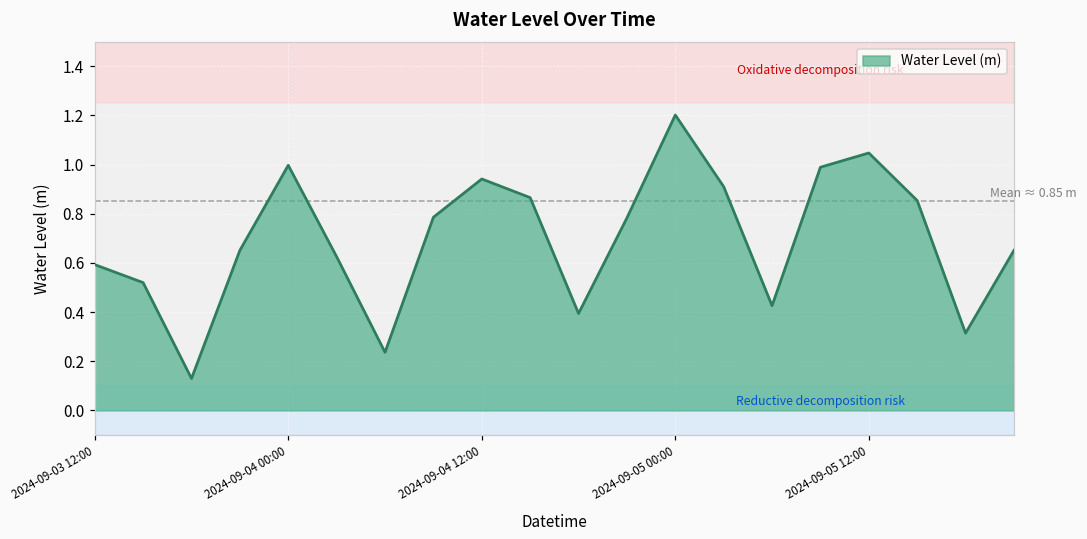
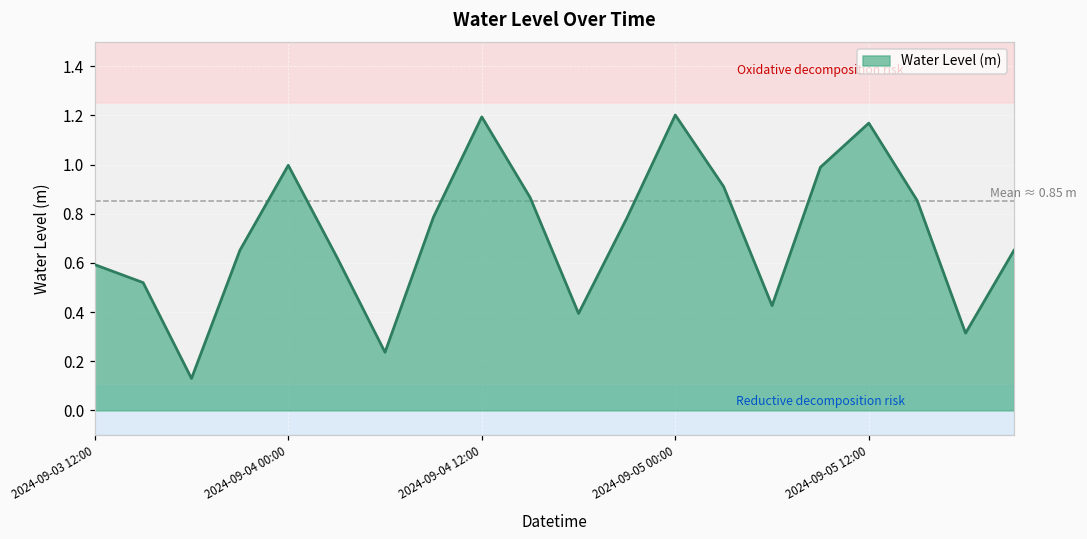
2024-09-04 12:00: 0.94 -> 1.19
2024-09-05 12:00: 1.05 -> 1.17
